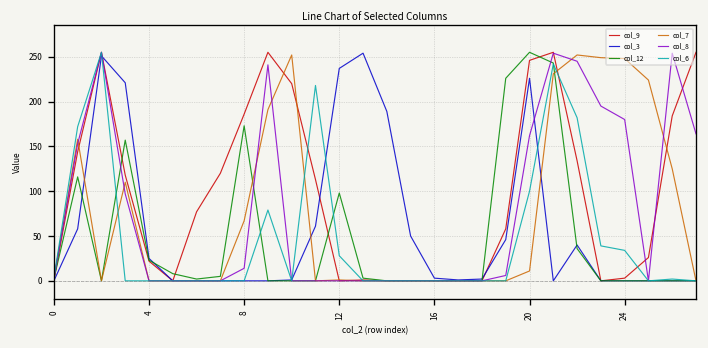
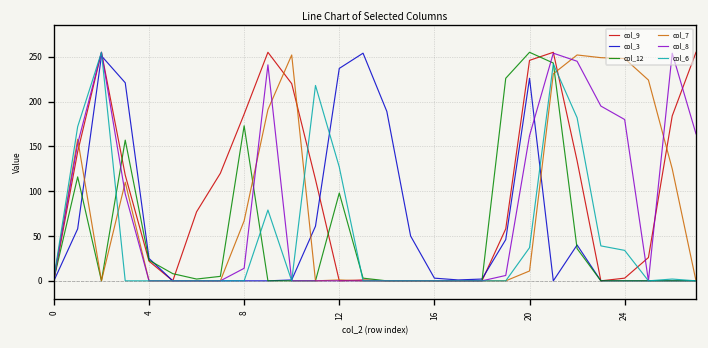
col_6, 12: 30 -> 130
col_6, 20: 100 -> 40
